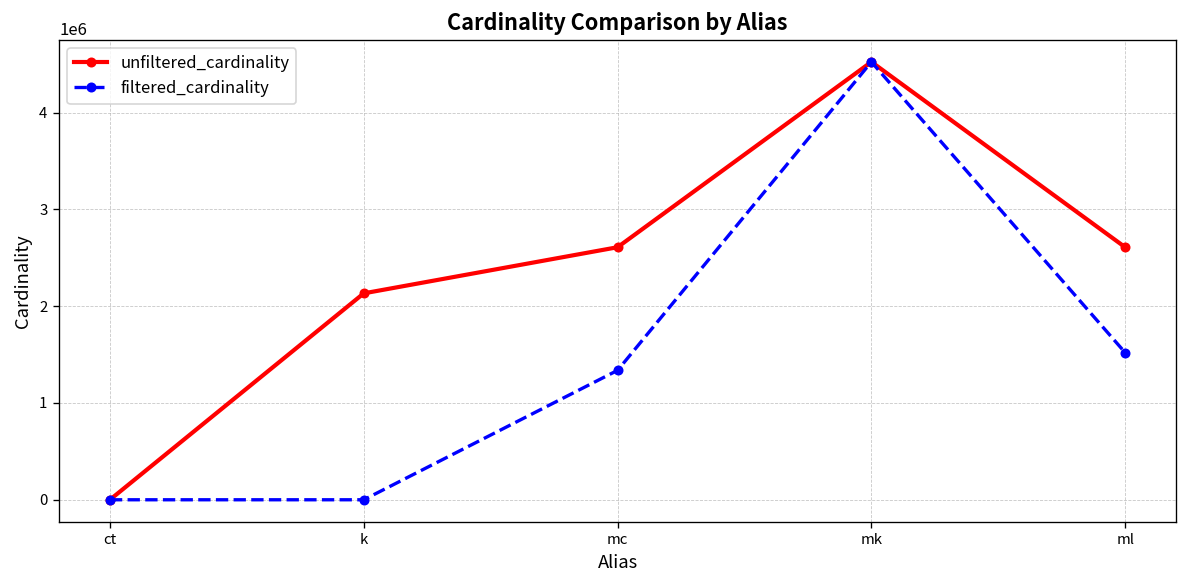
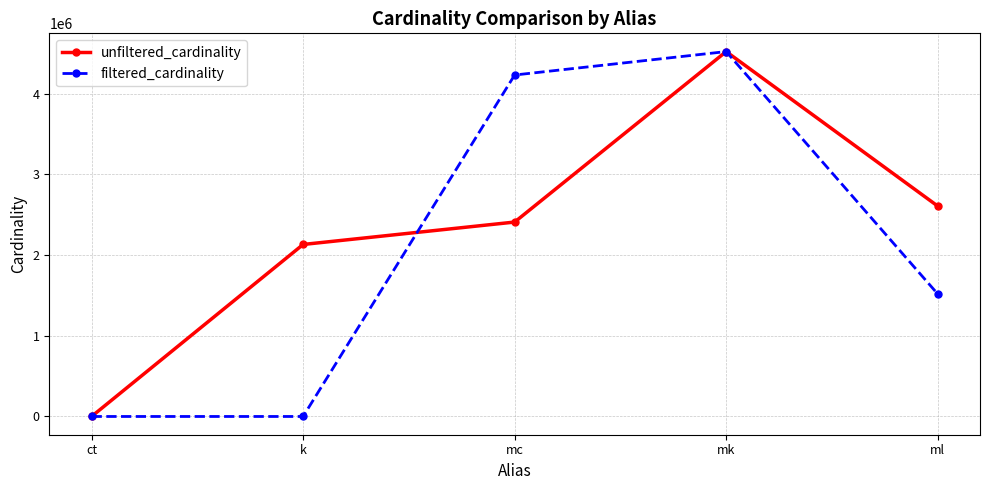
unfiltered_cardinality, mc: 2600000 -> 2400000
filtered_cardinality, mc: 1300000 -> 4200000
